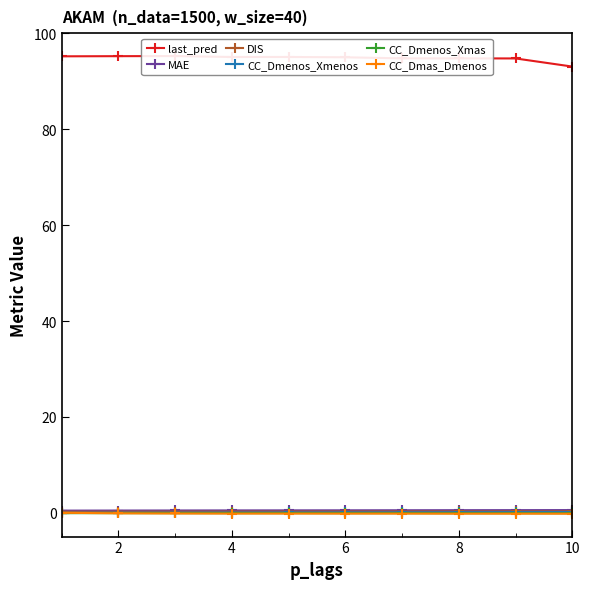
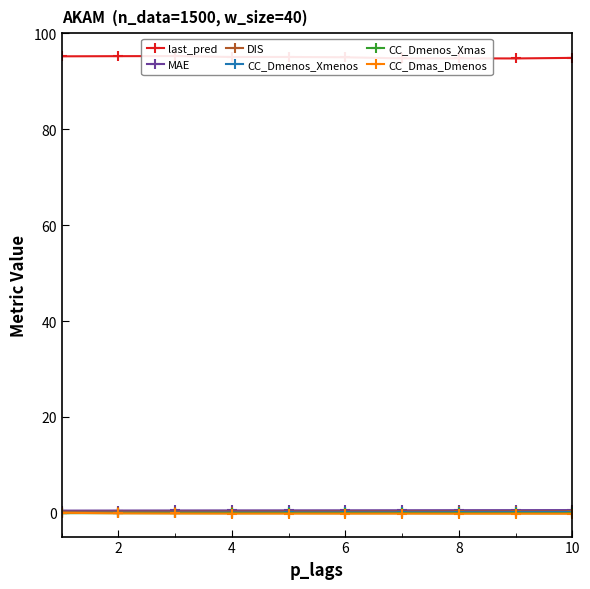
last_pred, 10: 93 -> 95
